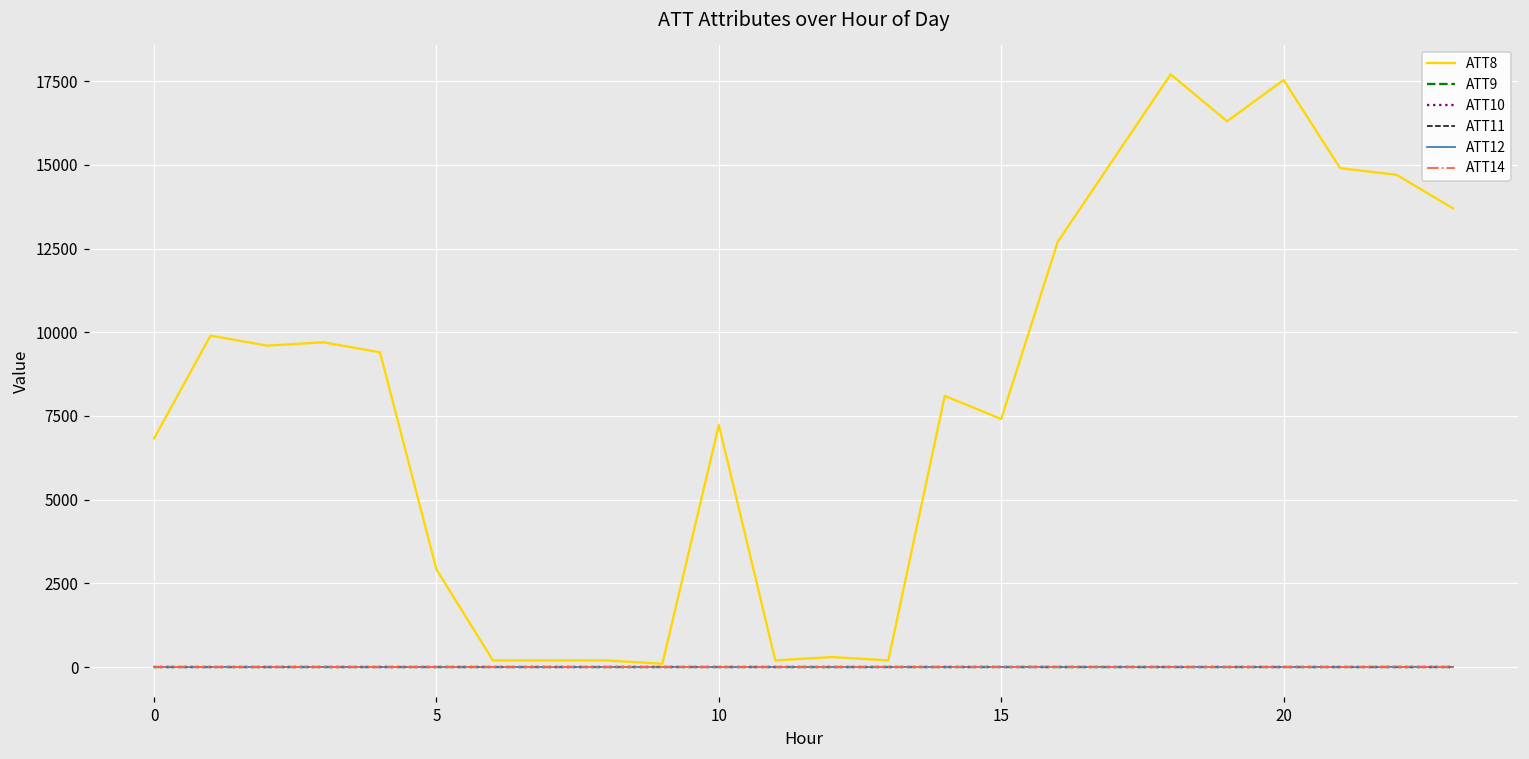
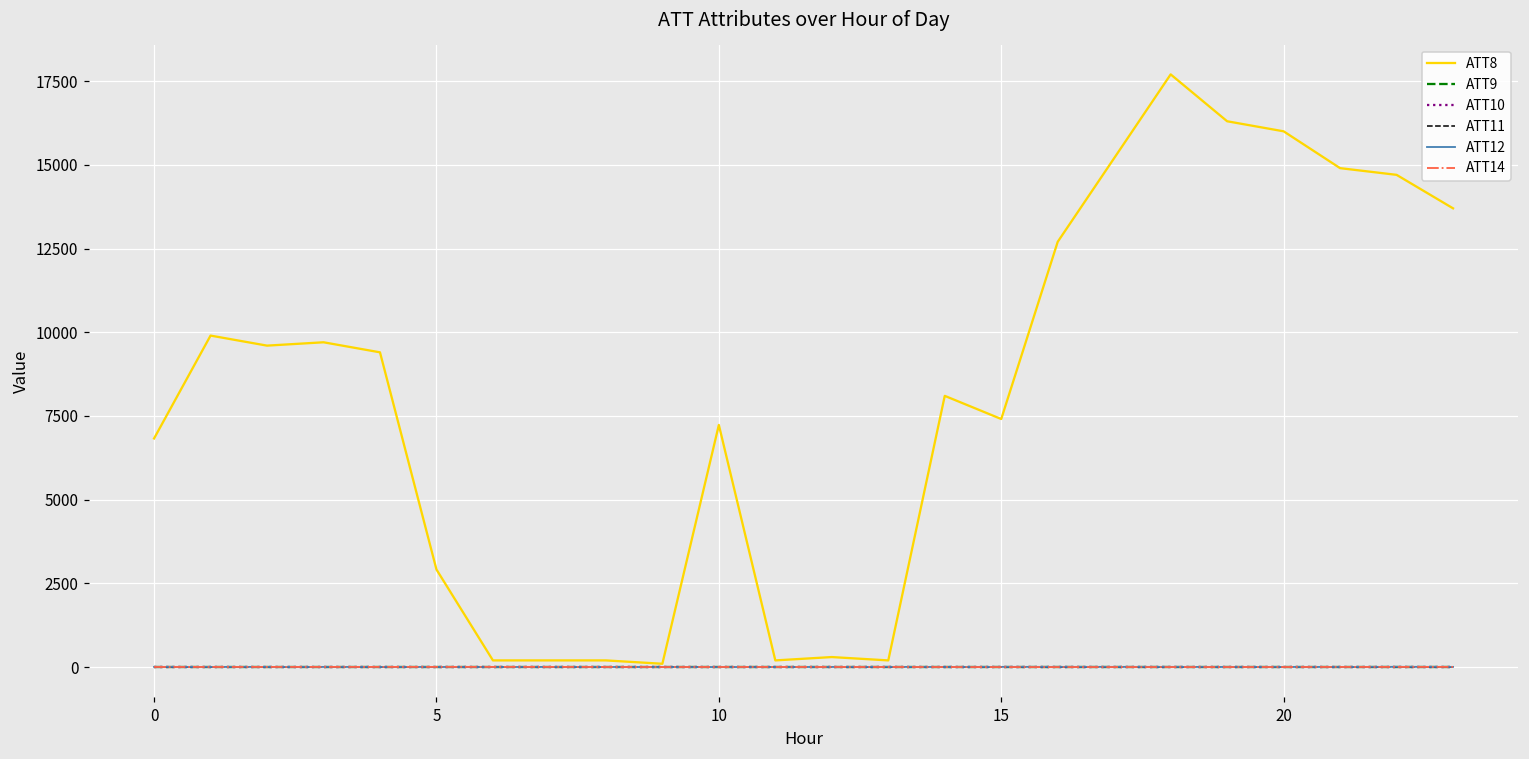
ATT8, 20: 17500 -> 16000
